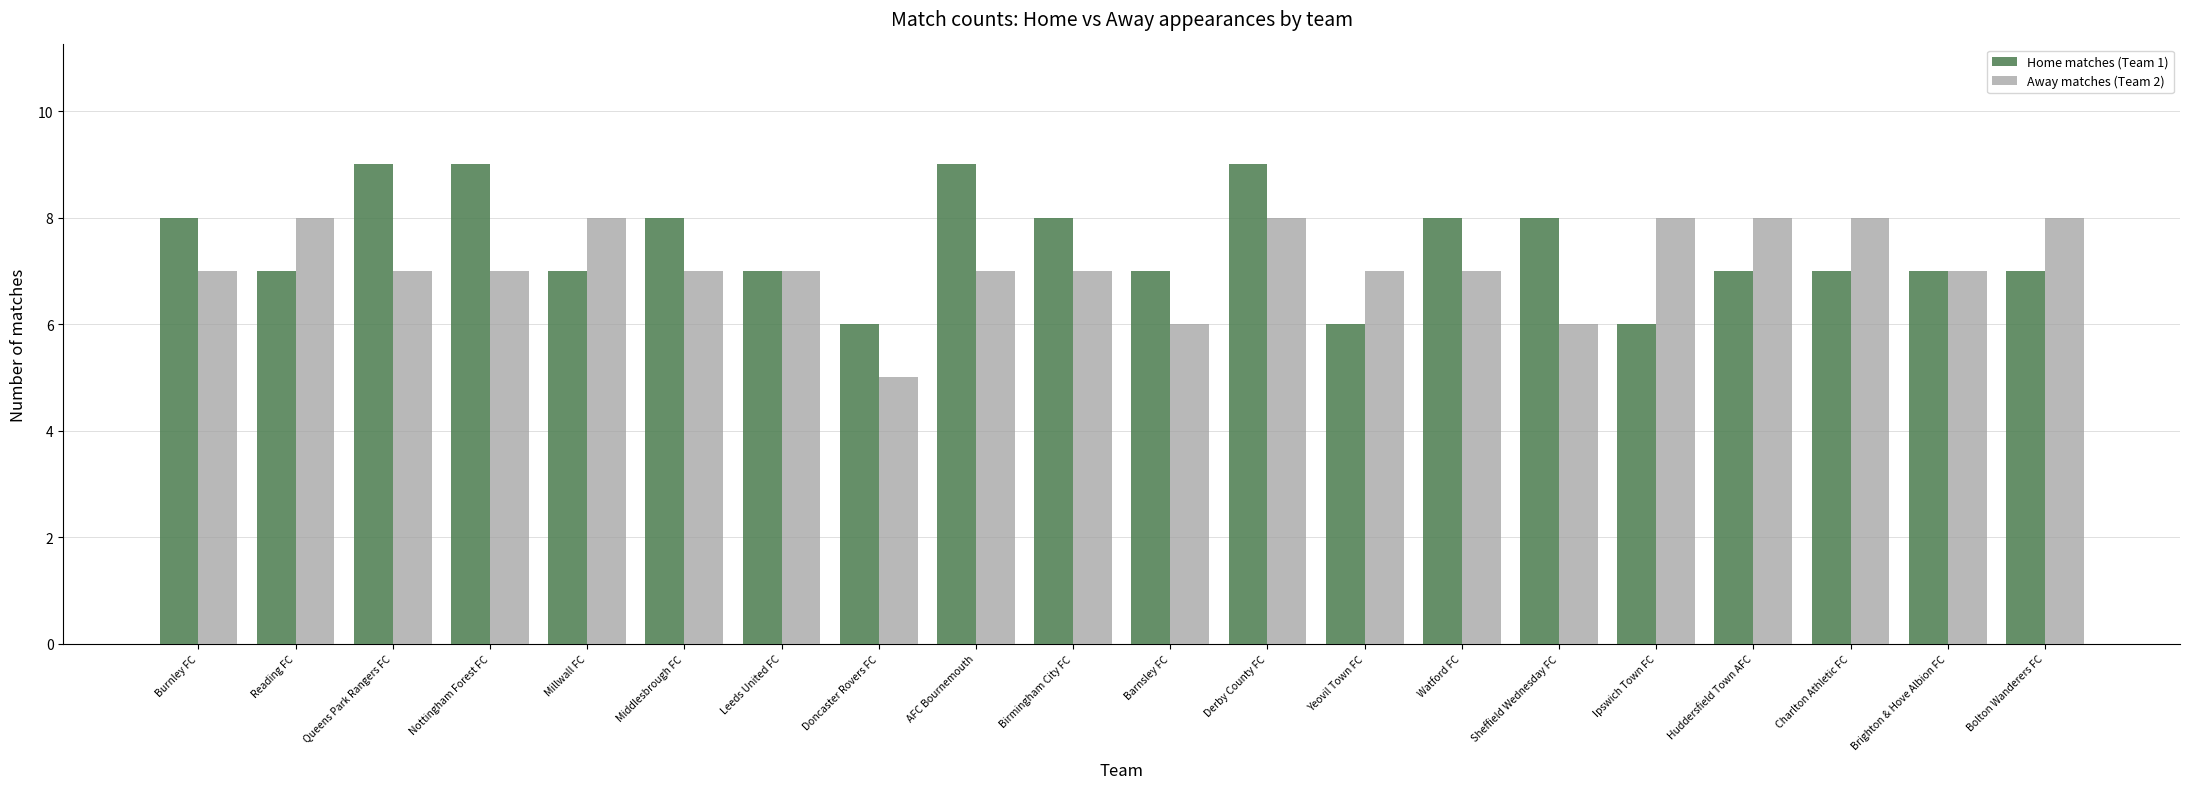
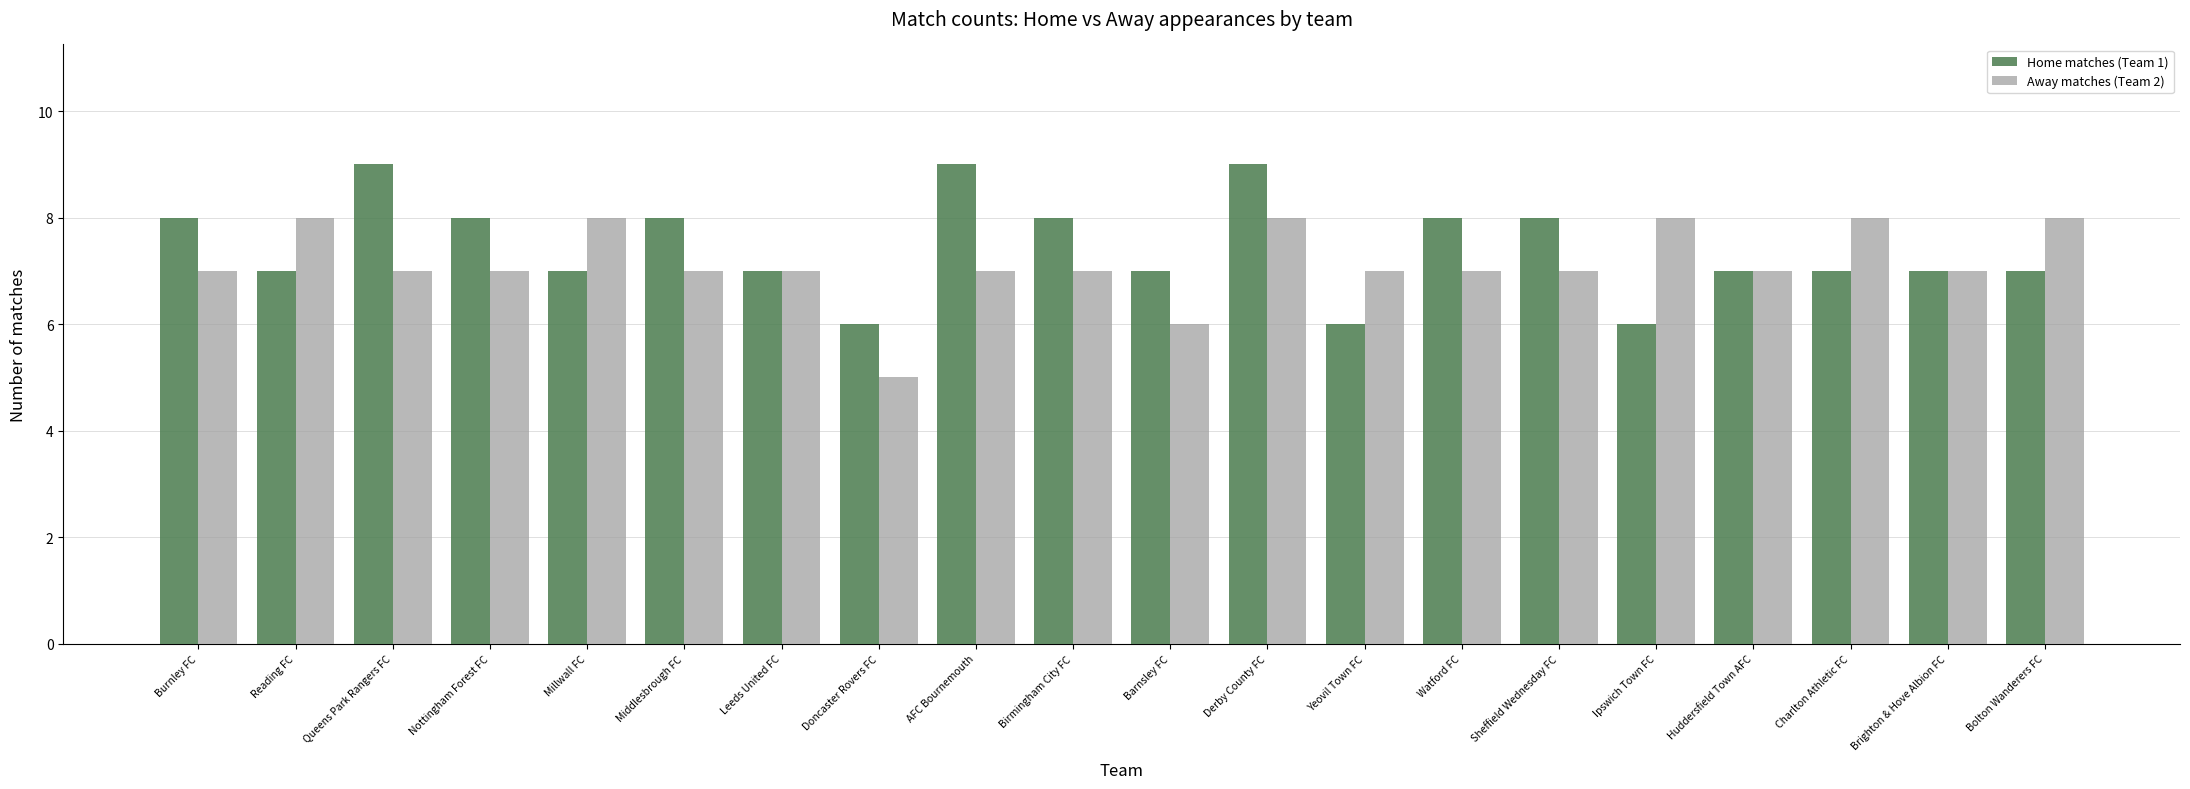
Home matches (Team 1), Nottingham Forest FC: 9 -> 8
Away matches (Team 2), Sheffield Wednesday FC: 6 -> 7
Away matches (Team 2), Huddersfield Town AFC: 8 -> 7
